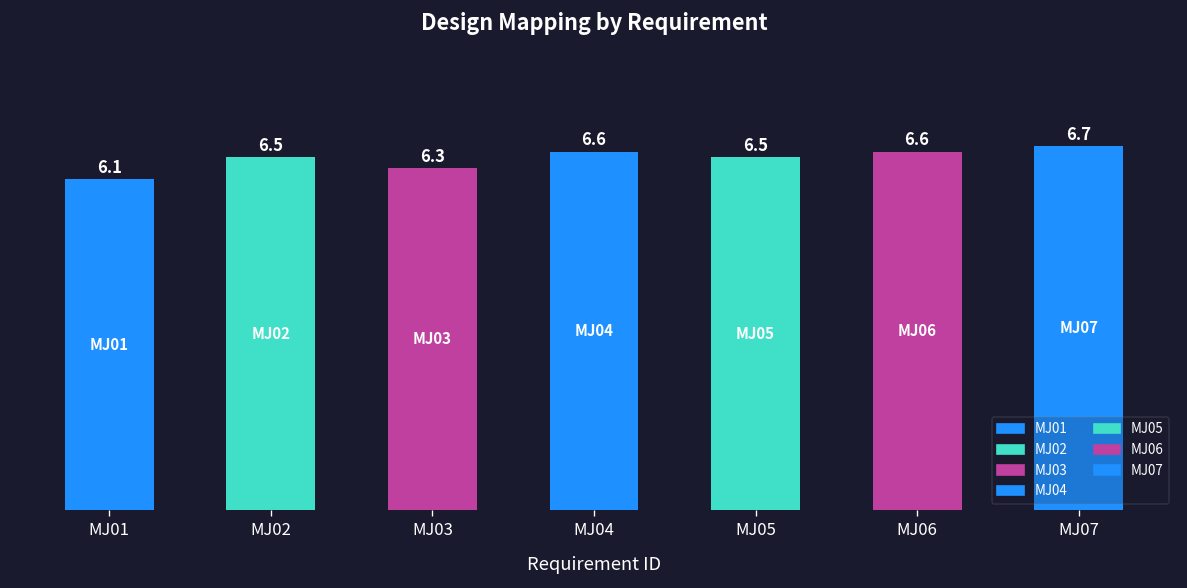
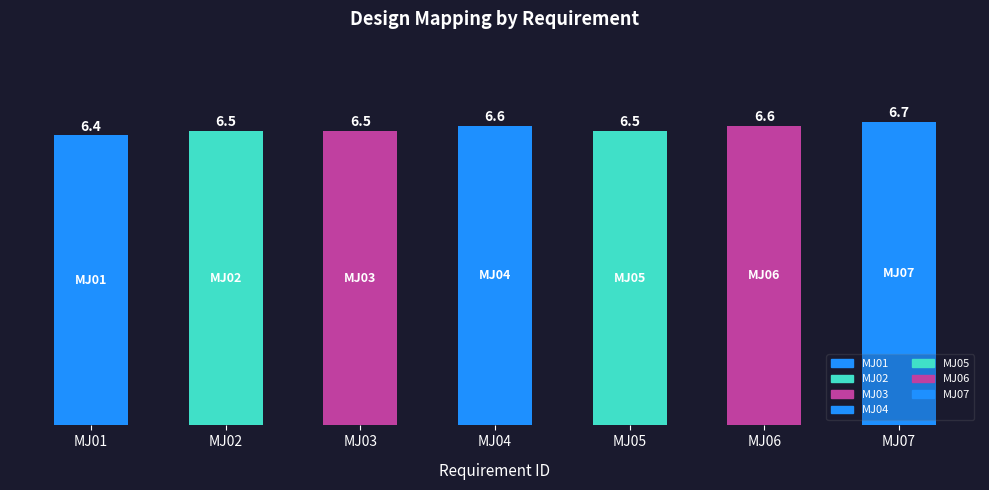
MJ01: 6.1 -> 6.4
MJ03: 6.3 -> 6.5
